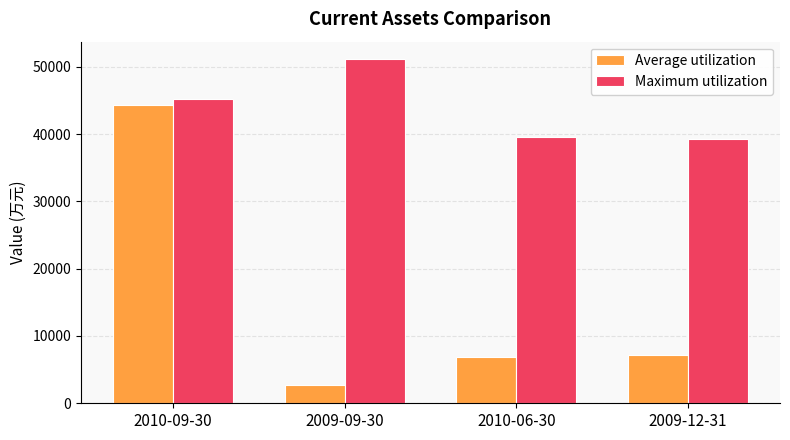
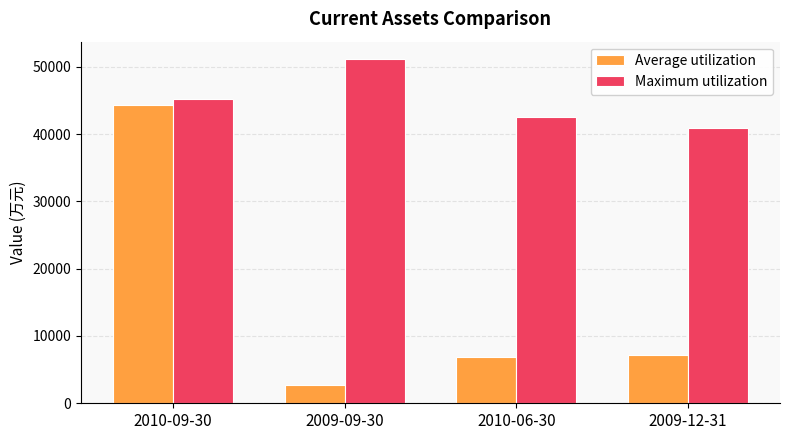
Maximum utilization, 2010-06-30: 40000 -> 43000
Maximum utilization, 2009-12-31: 39000 -> 41000
